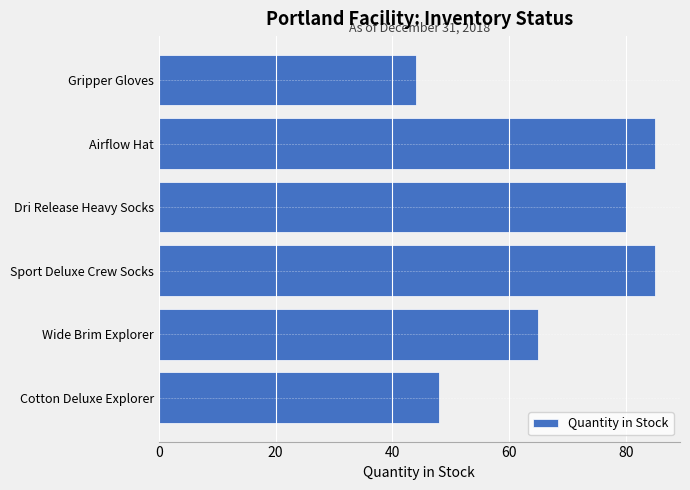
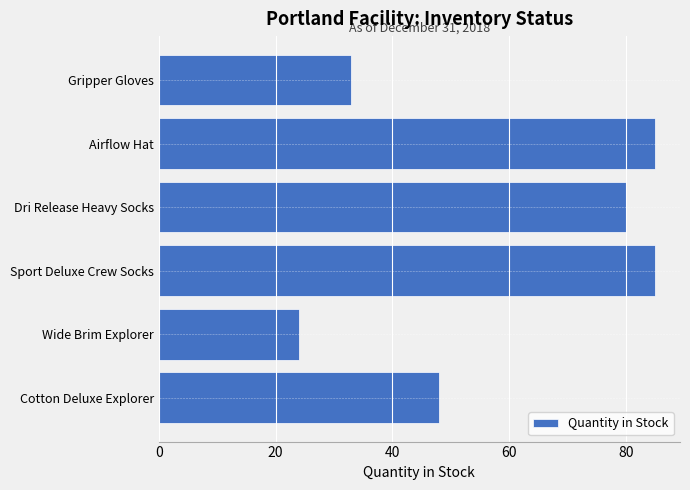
Gripper Gloves: 44 -> 33
Wide Brim Explorer: 65 -> 24
